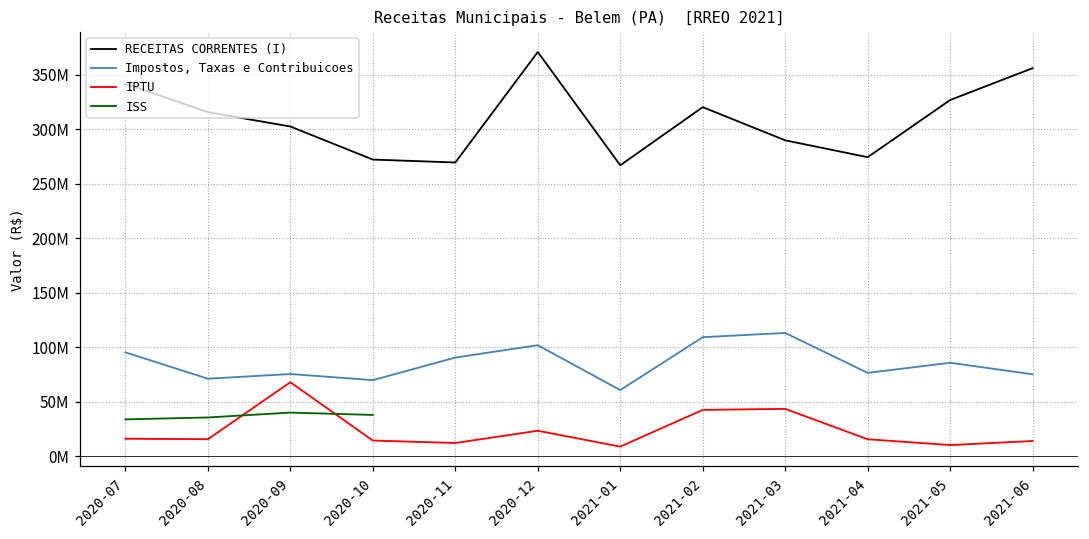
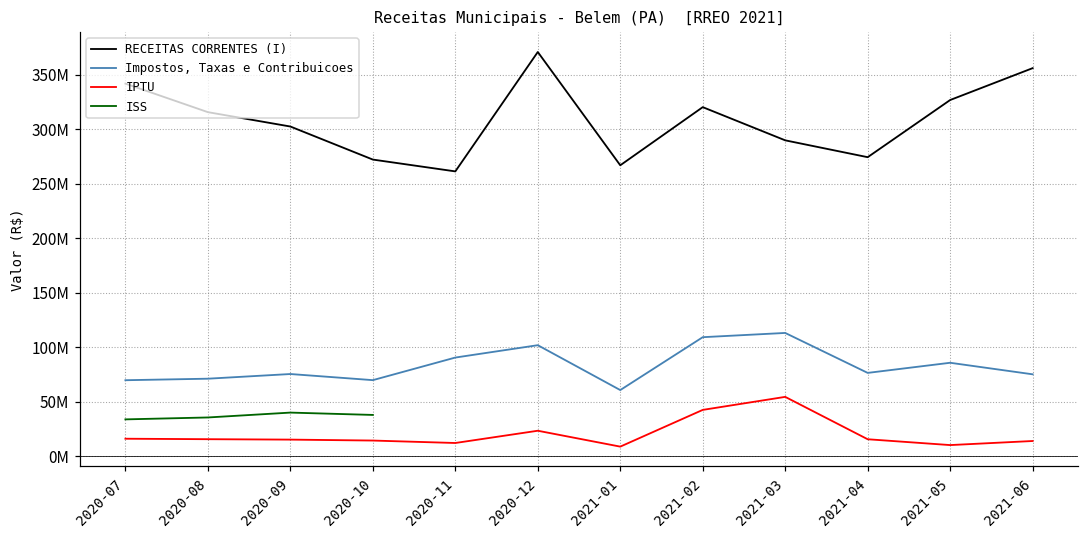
Impostos, Taxas e Contribuicoes, 2020-07: 100000000 -> 70000000
IPTU, 2020-09: 70000000 -> 20000000
RECEITAS CORRENTES (I), 2020-11: 270000000 -> 260000000
IPTU, 2021-03: 40000000 -> 50000000
